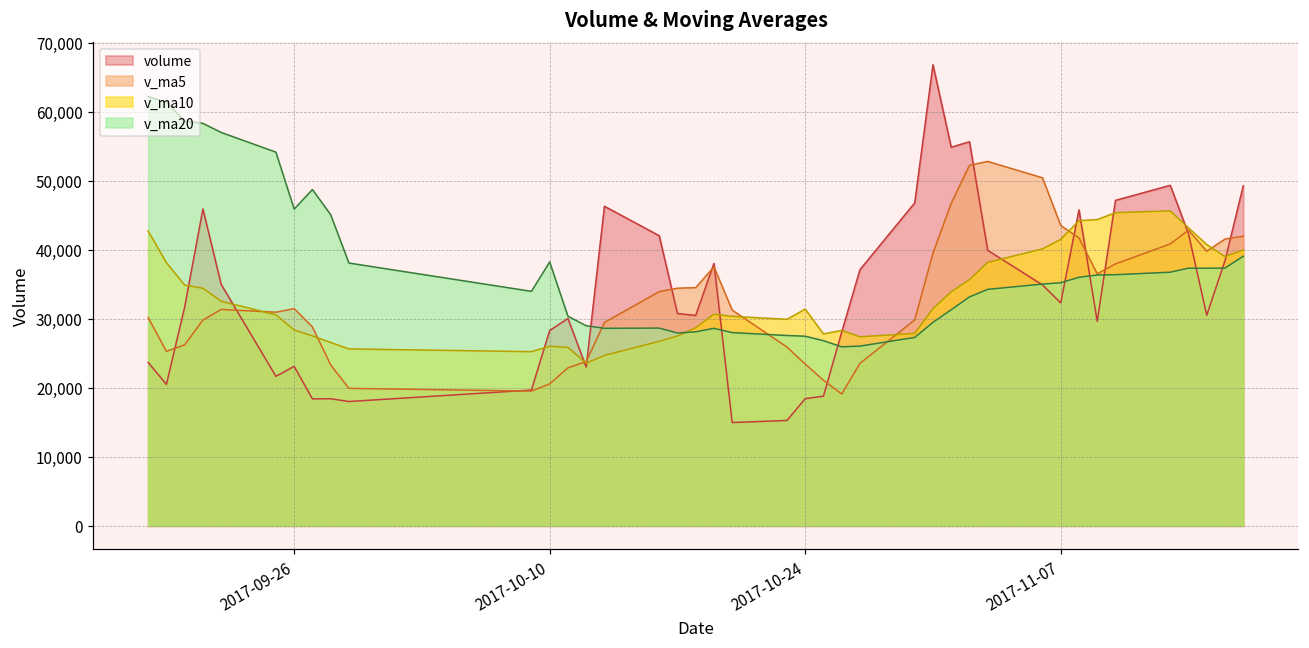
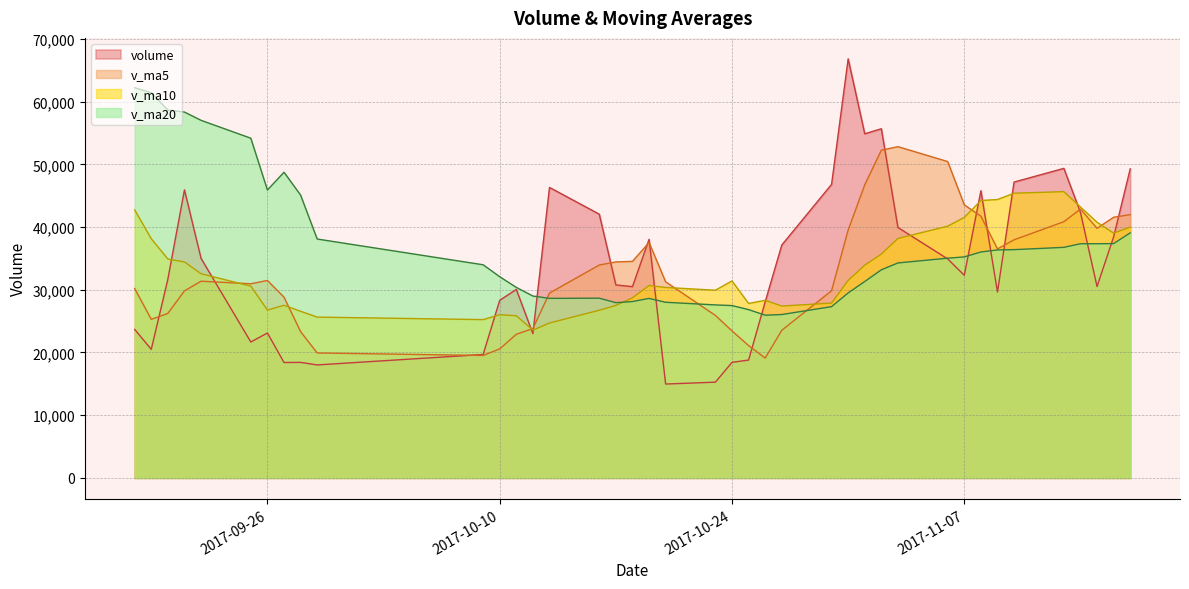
v_ma10, 2017-09-26: 28,000 -> 27,000
v_ma20, 2017-10-10: 38,000 -> 32,000
